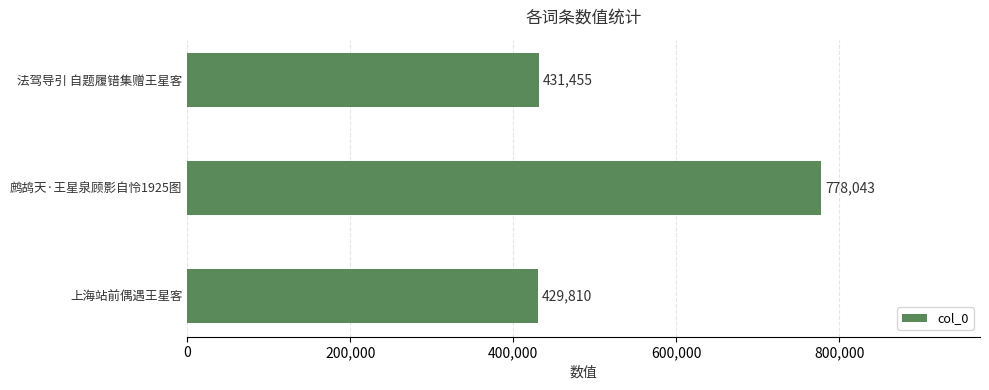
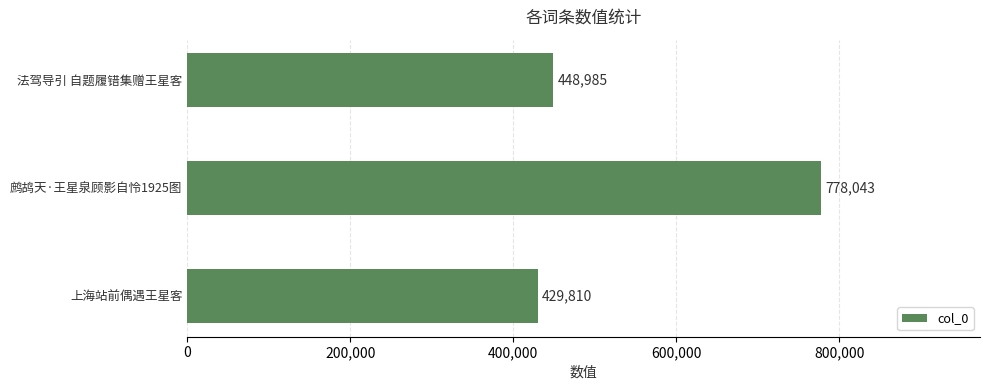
法驾导引 自题履错集赠王星客: 431,455 -> 448,985
